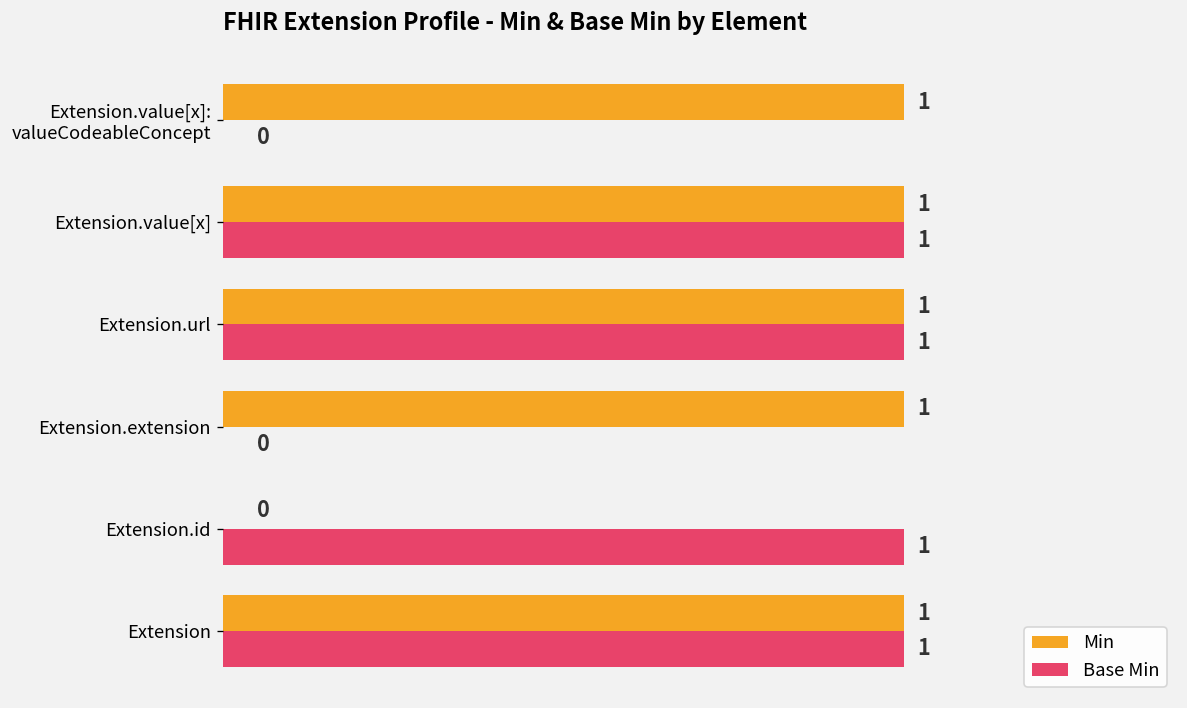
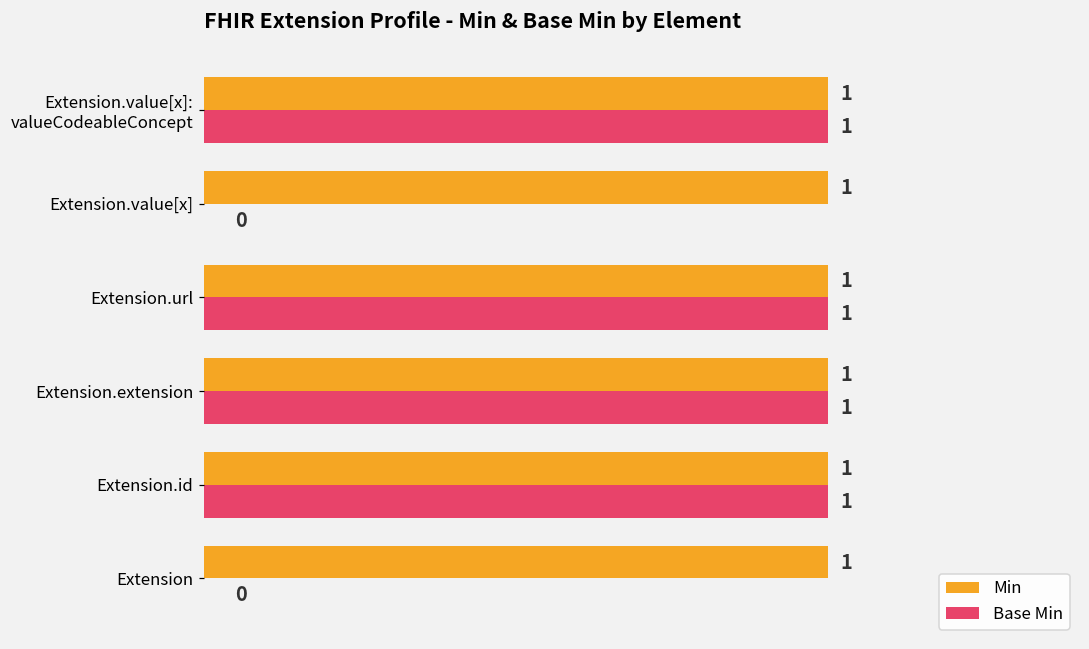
Base Min, Extension.value[x]: valueCodeableConcept: 0 -> 1
Base Min, Extension.value[x]: 1 -> 0
Base Min, Extension.extension: 0 -> 1
Min, Extension.id: 0 -> 1
Base Min, Extension: 1 -> 0
